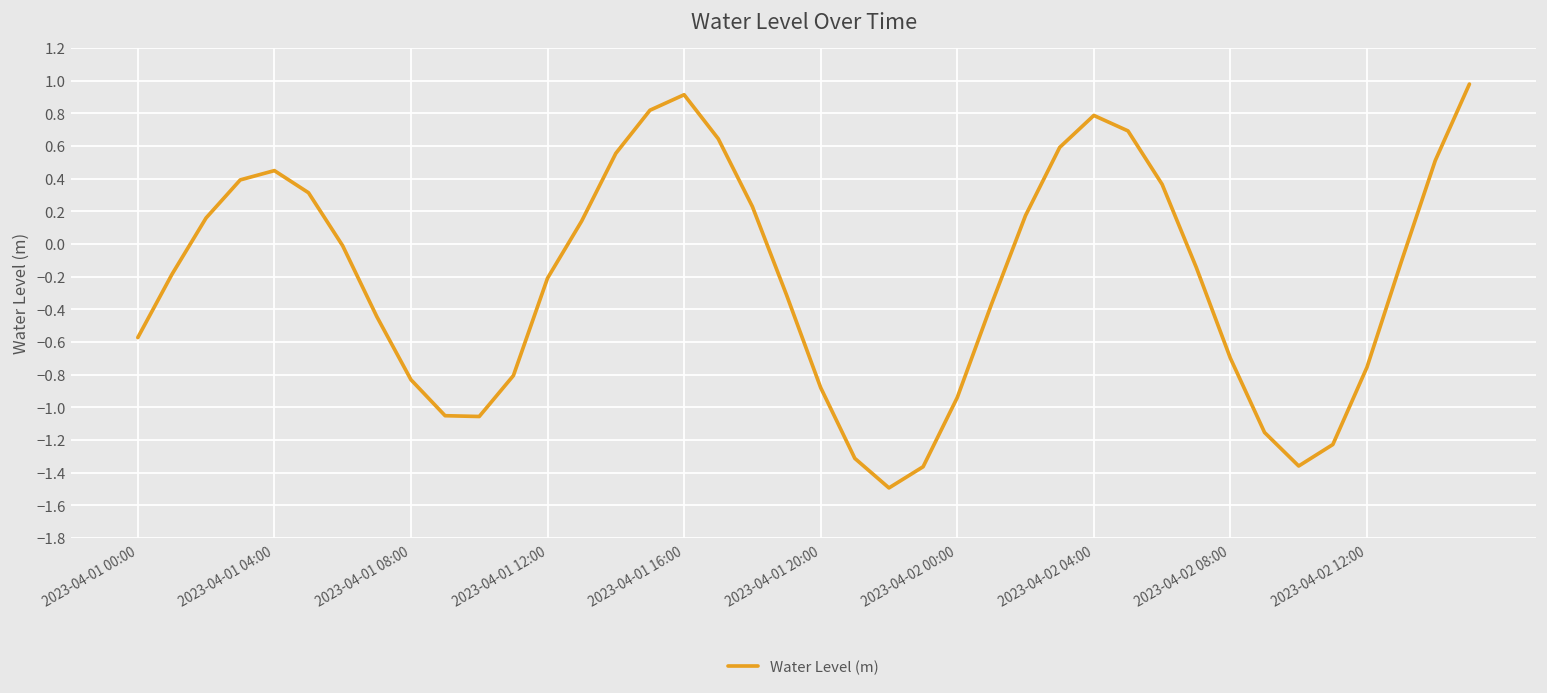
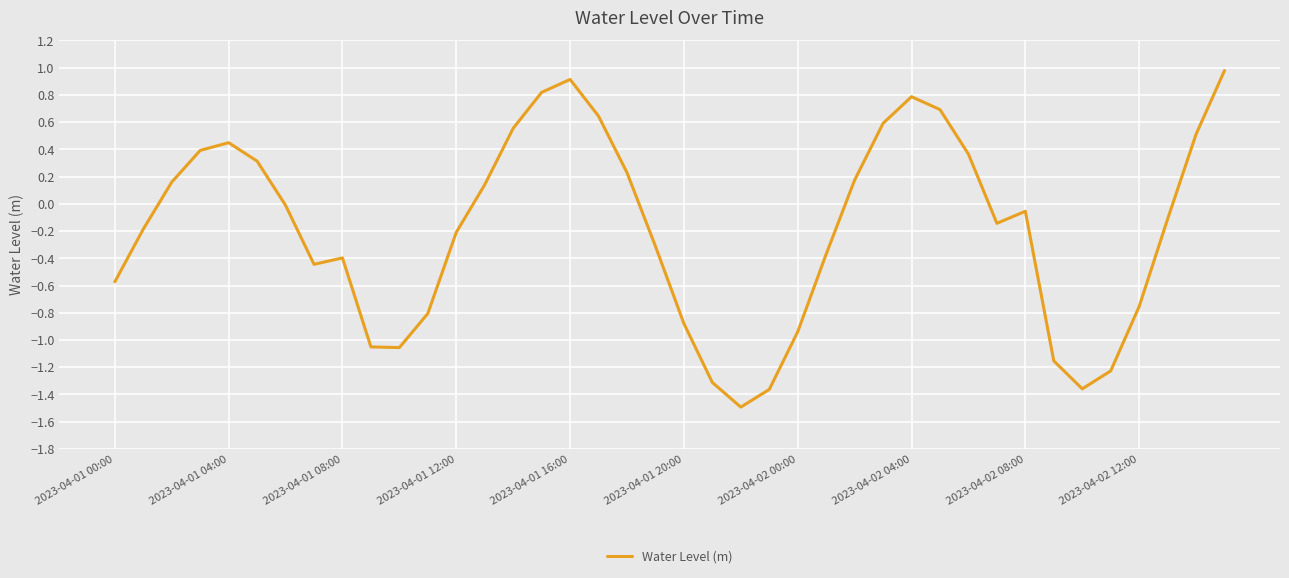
2023-04-01 08:00: -0.83 -> -0.40
2023-04-02 08:00: -0.70 -> -0.05
